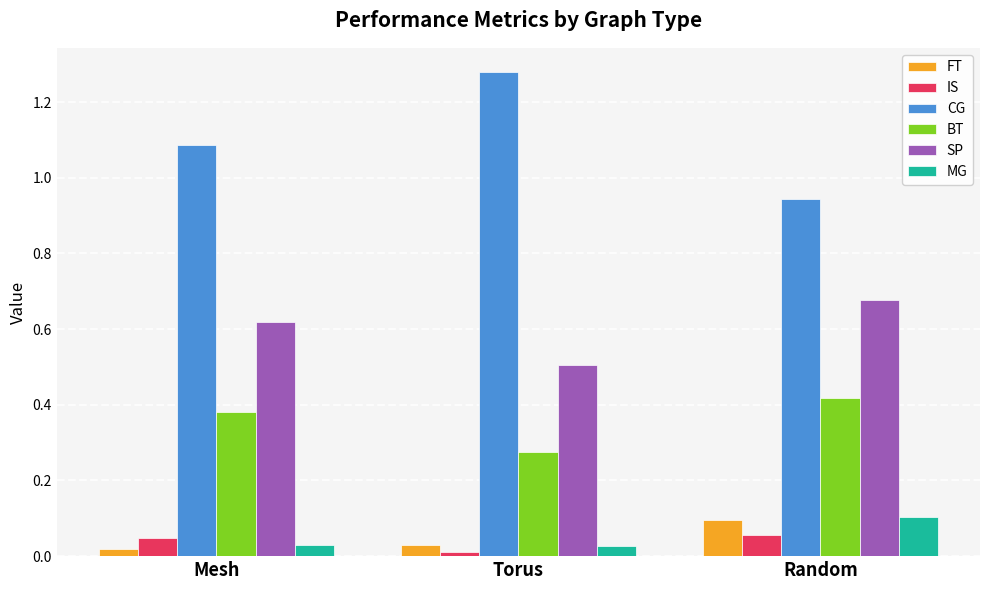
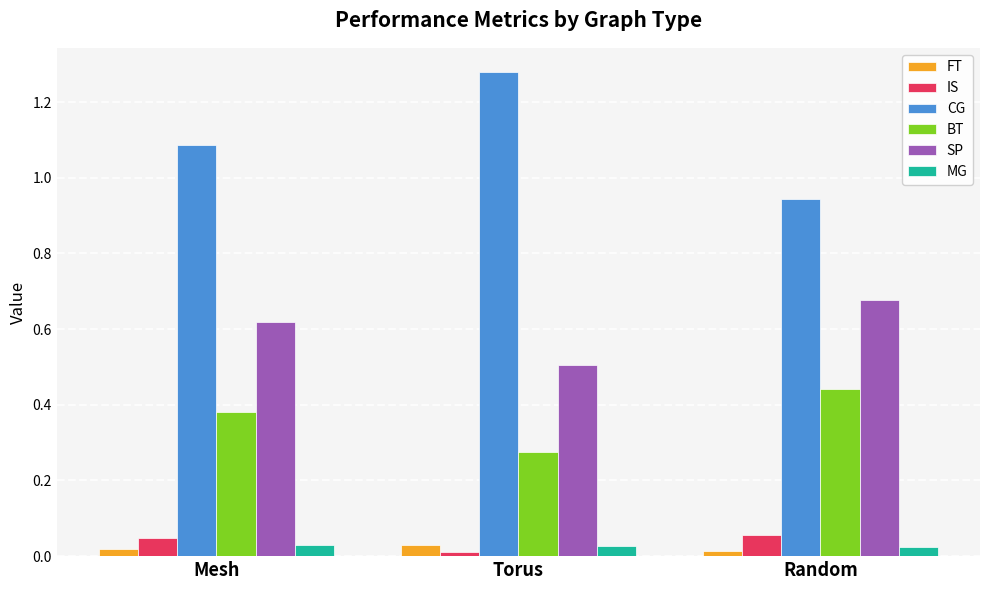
FT, Random: 0.10 -> 0.01
BT, Random: 0.42 -> 0.44
MG, Random: 0.10 -> 0.02
